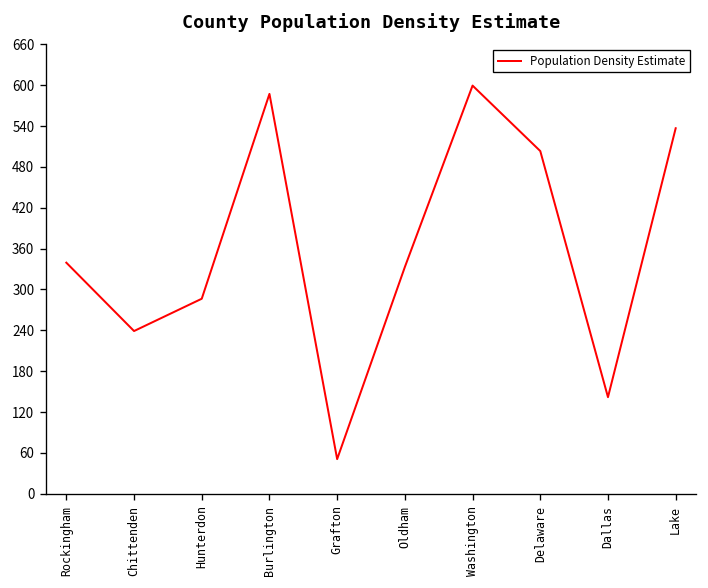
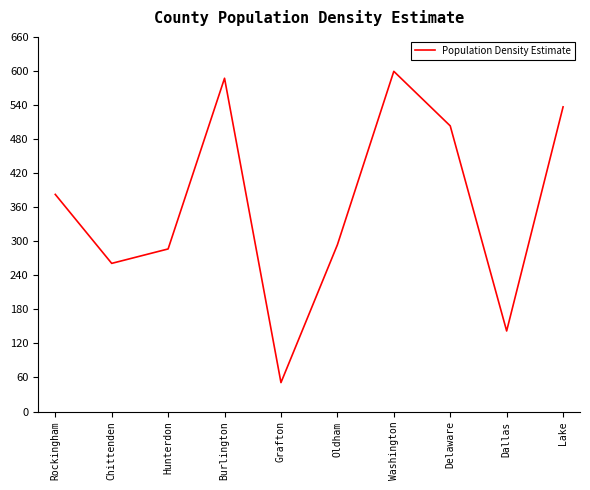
Rockingham: 340 -> 380
Chittenden: 240 -> 260
Oldham: 330 -> 290
